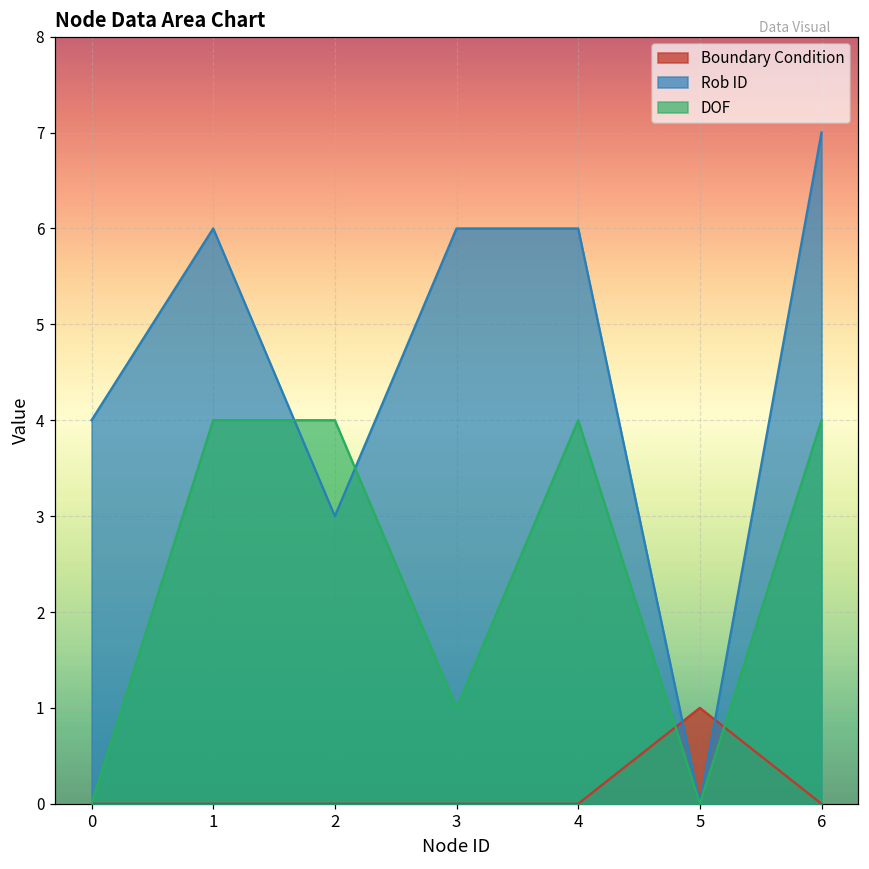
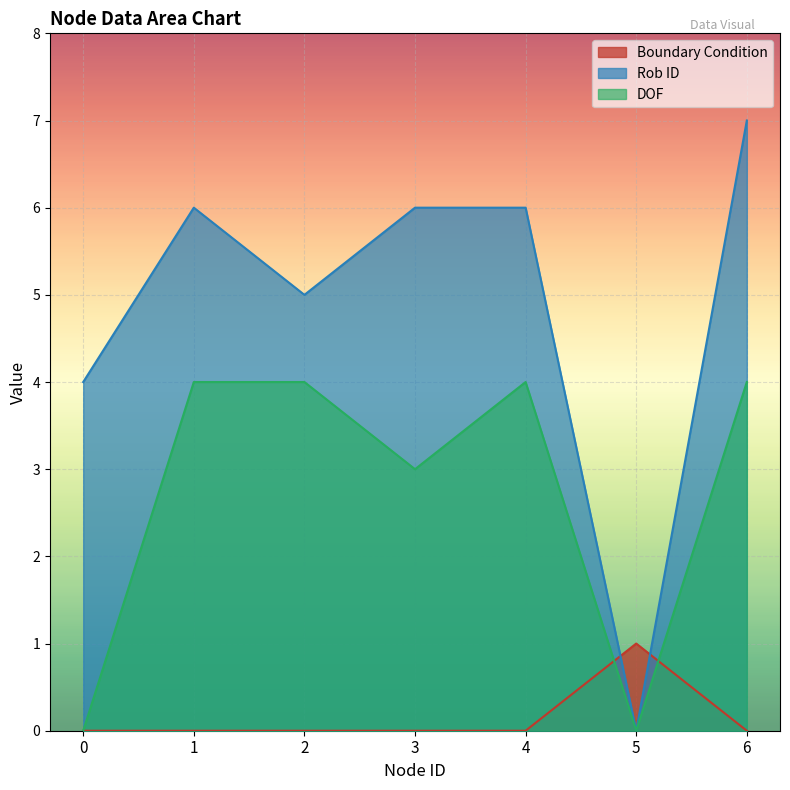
Rob ID, 2: 3 -> 5
DOF, 3: 1 -> 3
